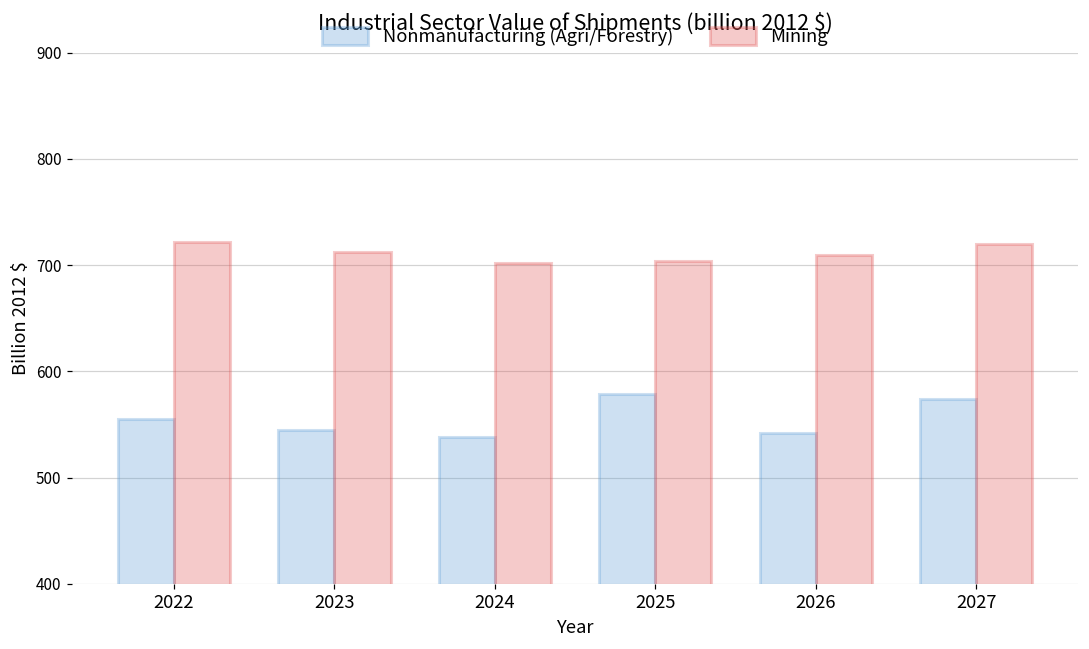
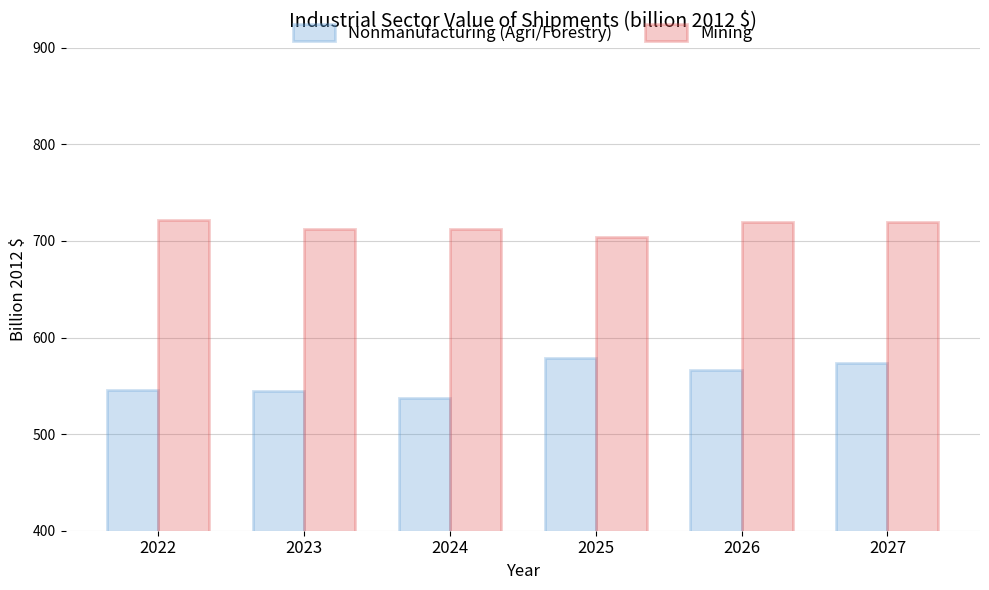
Nonmanufacturing (Agri/Forestry), 2022: 560 -> 550
Mining, 2024: 700 -> 710
Nonmanufacturing (Agri/Forestry), 2026: 540 -> 570
Mining, 2026: 710 -> 720
